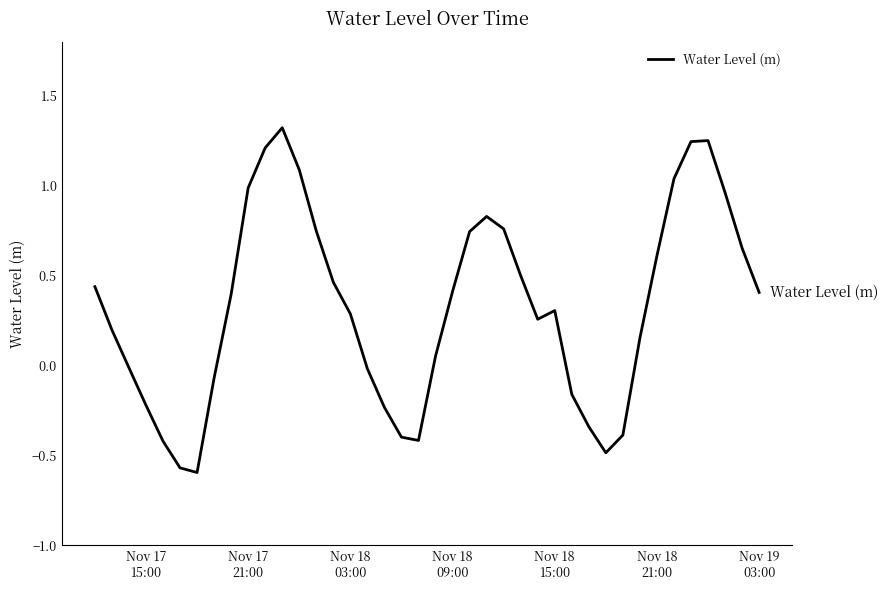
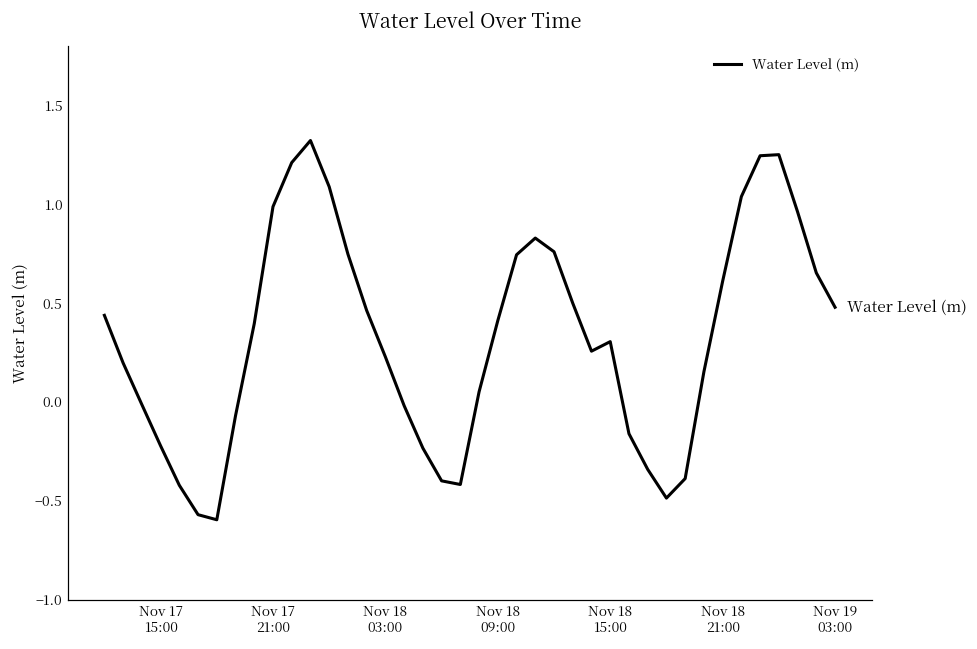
Nov 18 03:00: 0.29 -> 0.23
Nov 19 03:00: 0.41 -> 0.48
